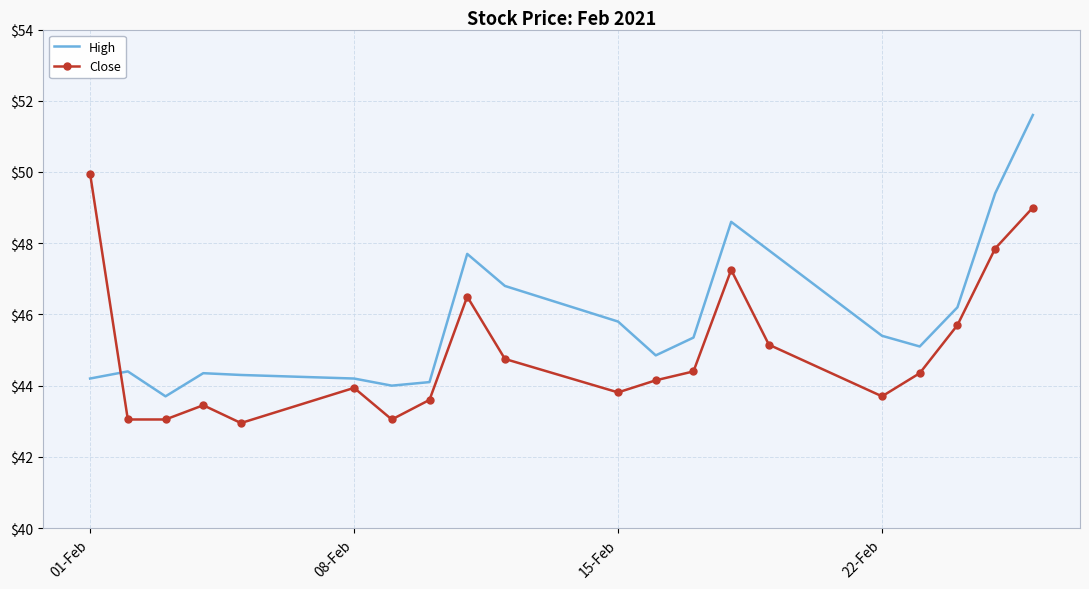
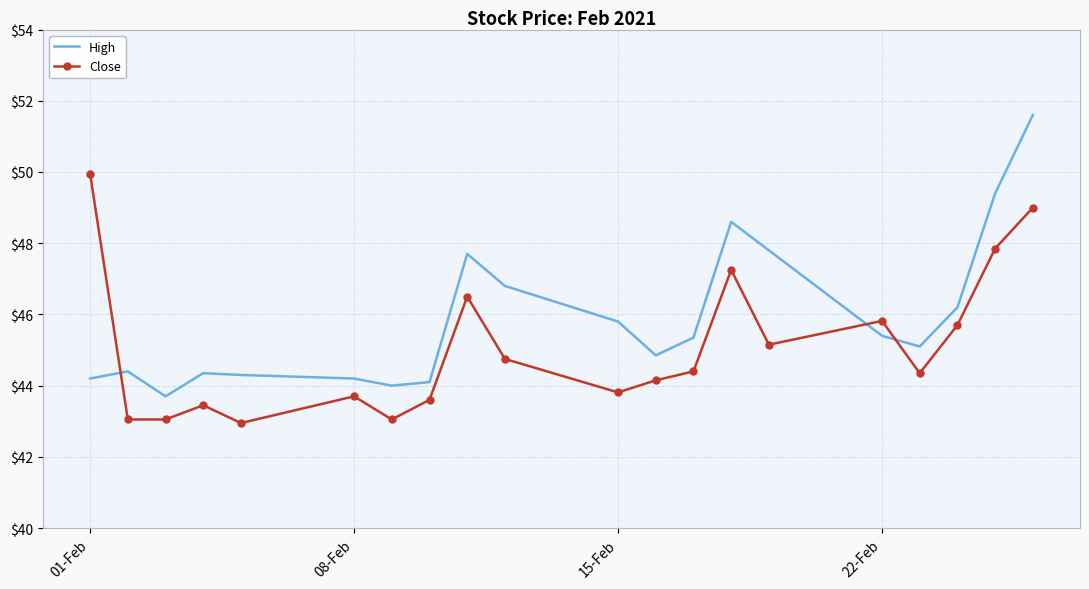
Close, 08-Feb: $43.9 -> $43.7
Close, 22-Feb: $43.7 -> $45.8
